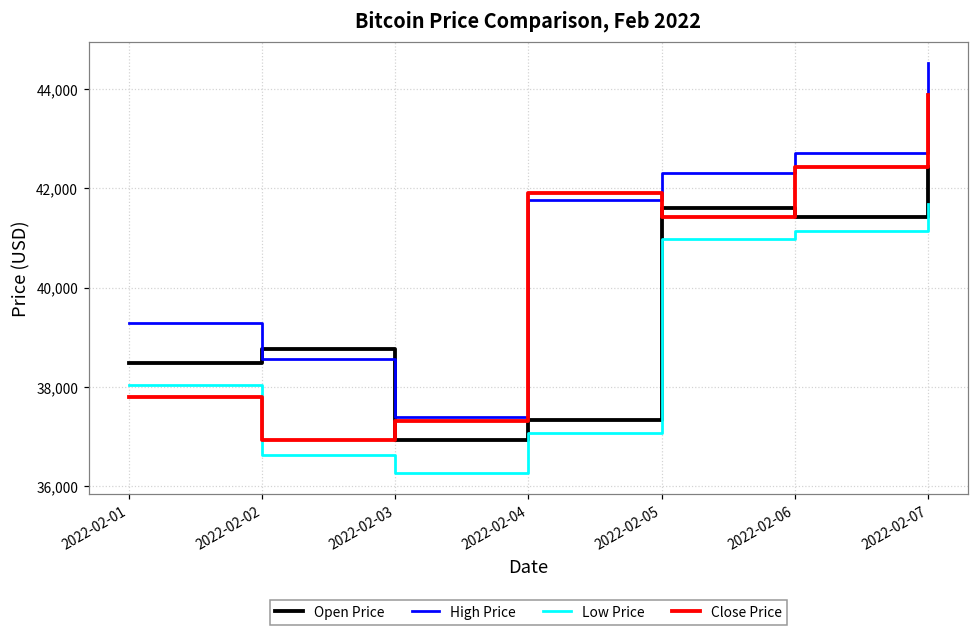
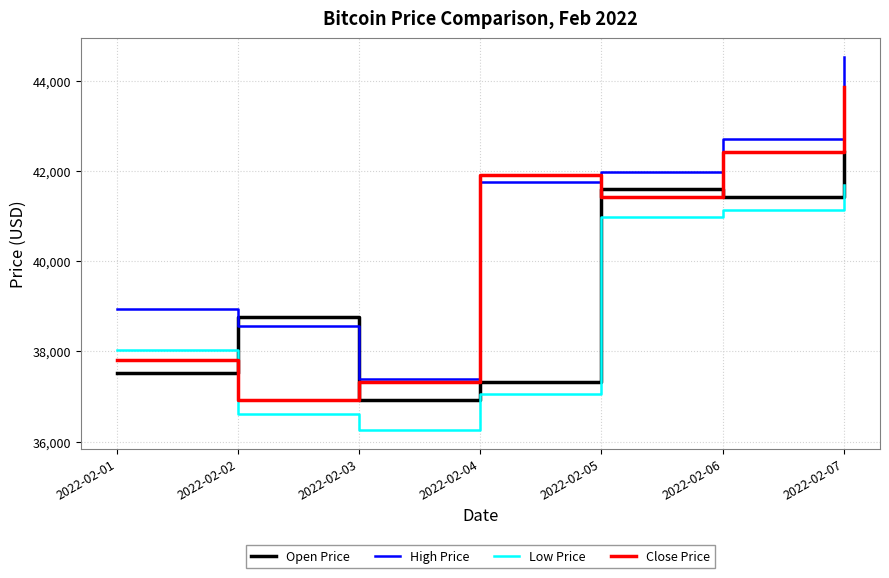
Open Price, 2022-02-01: 38,500 -> 37,500
High Price, 2022-02-01: 39,300 -> 38,900
High Price, 2022-02-05: 42,300 -> 42,000
